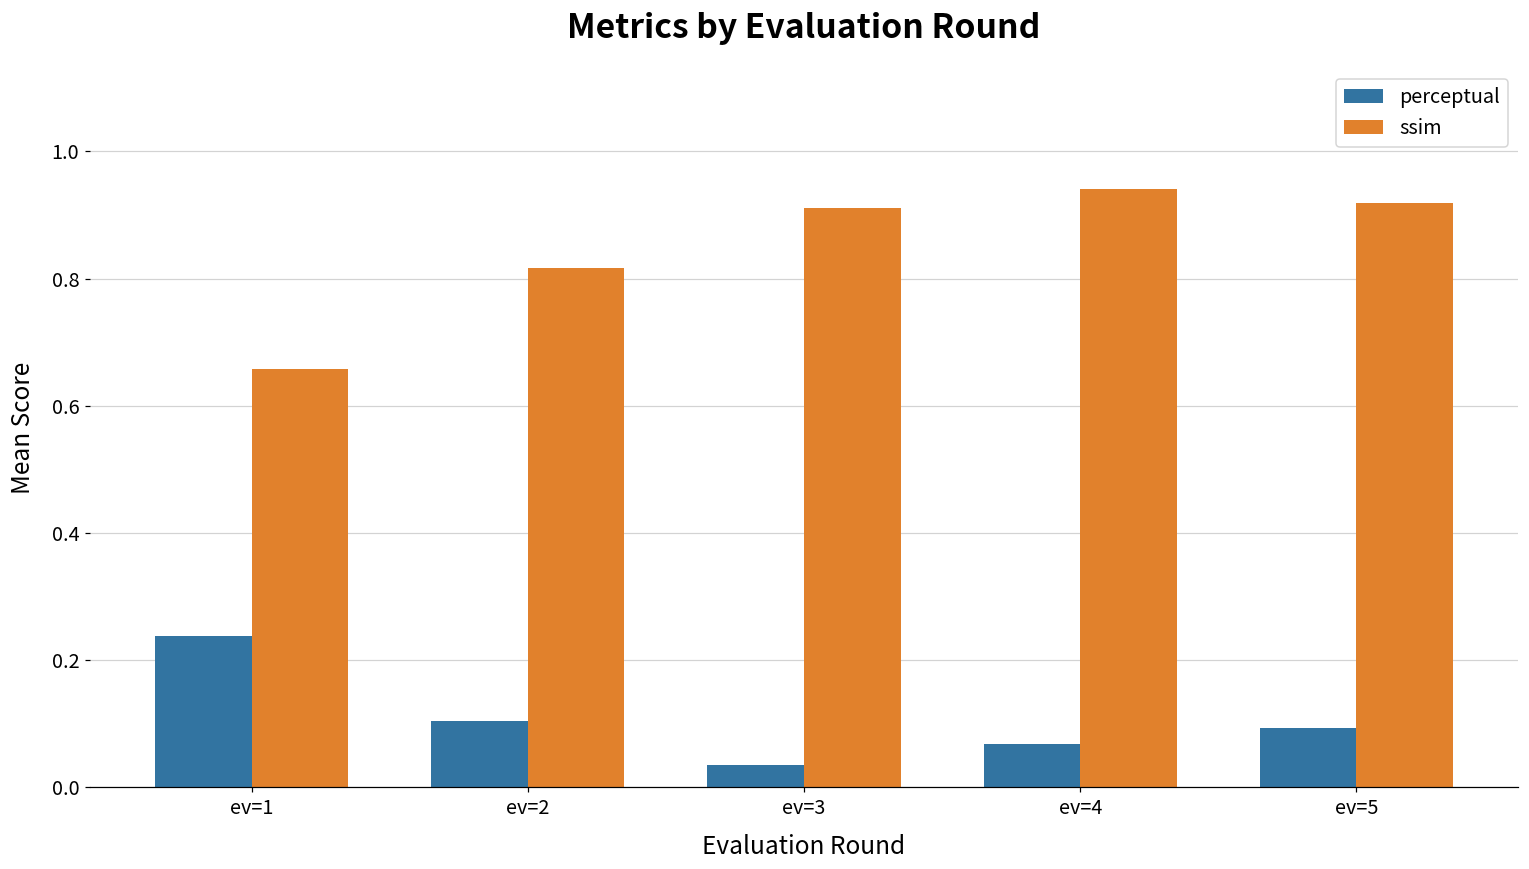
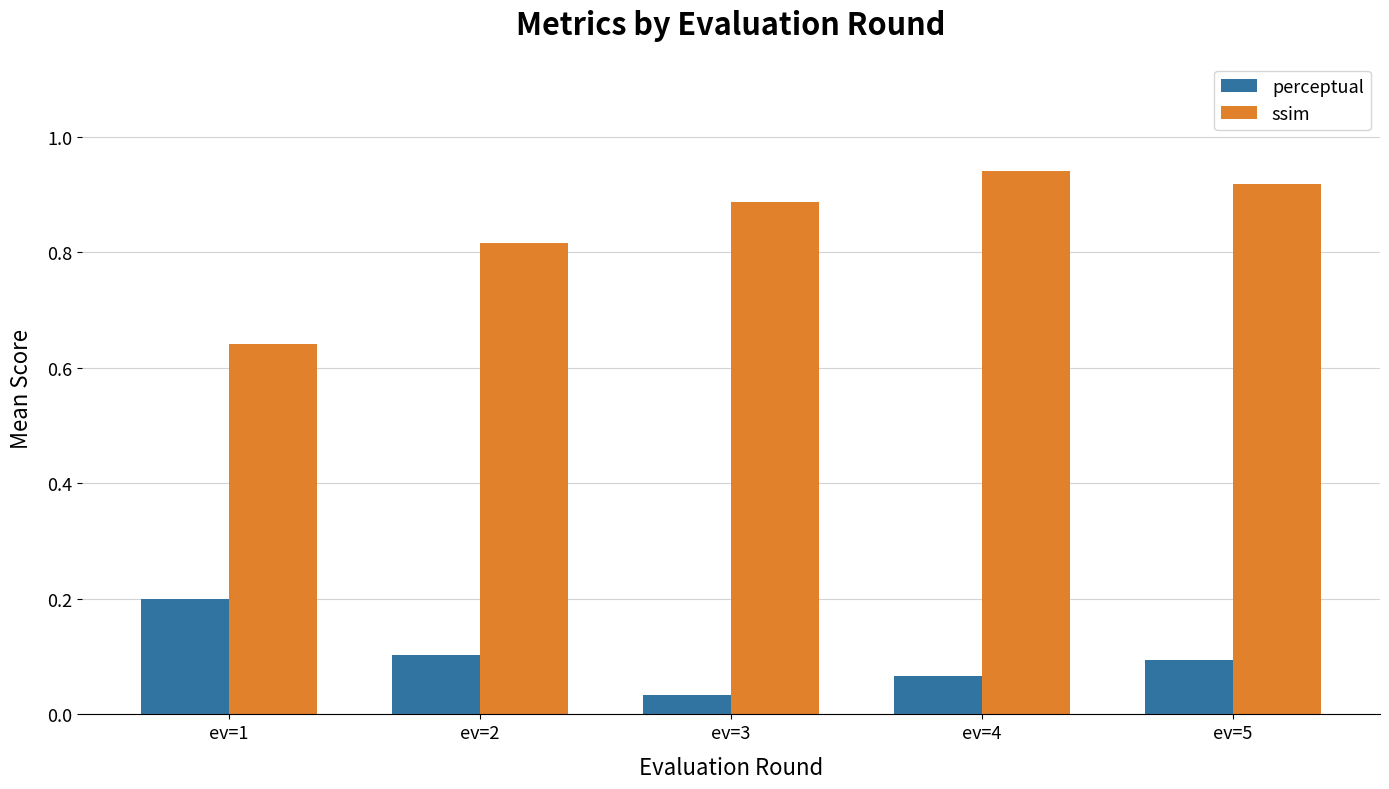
perceptual, ev=1: 0.24 -> 0.20
ssim, ev=1: 0.66 -> 0.64
ssim, ev=3: 0.91 -> 0.89
